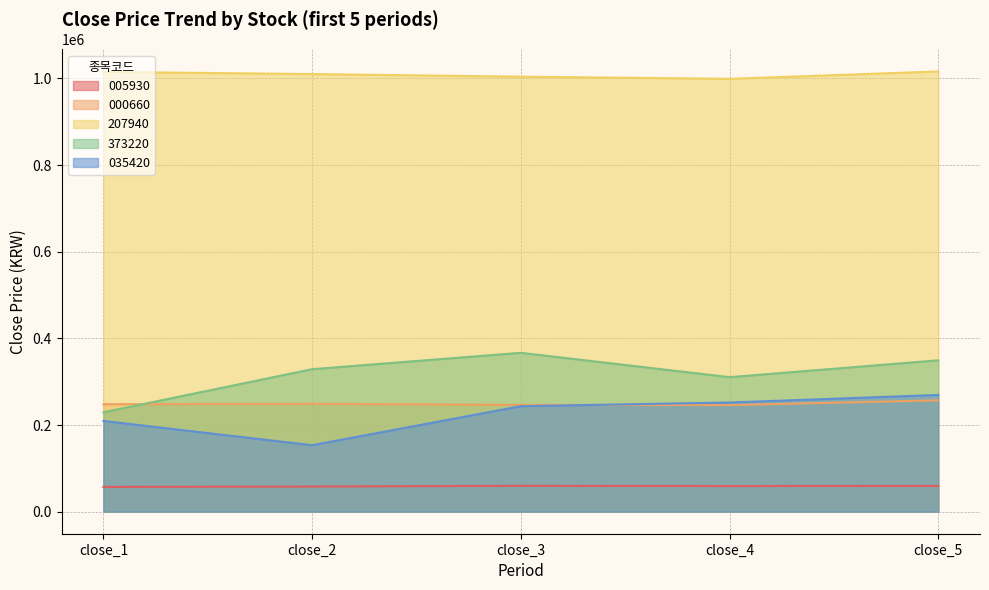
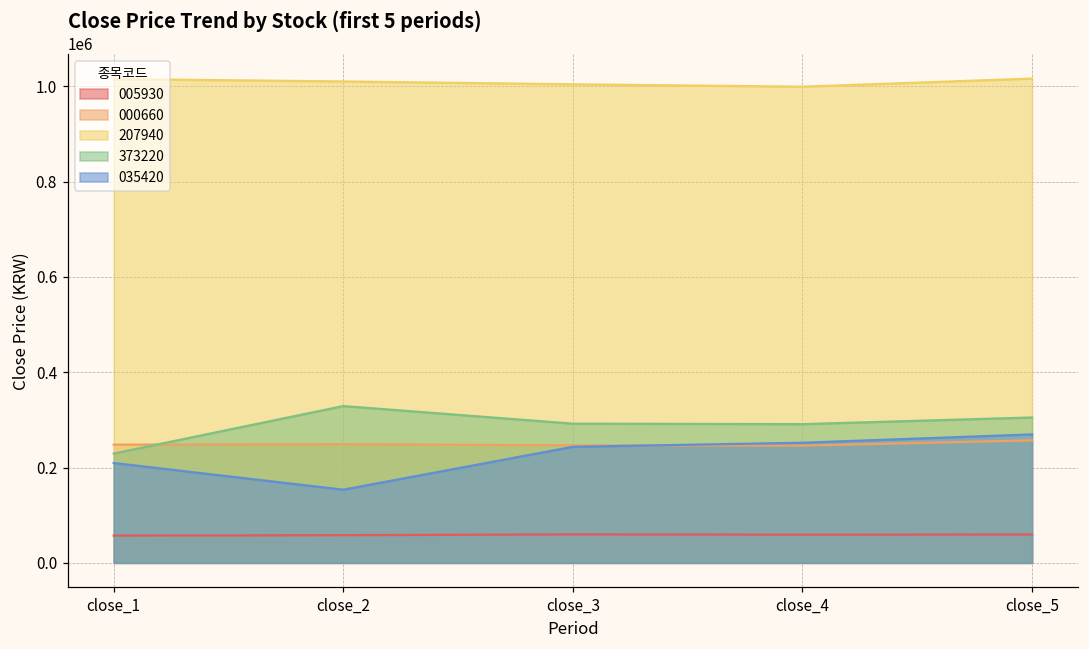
373220, close_3: 370000 -> 290000
373220, close_4: 310000 -> 290000
373220, close_5: 350000 -> 310000
